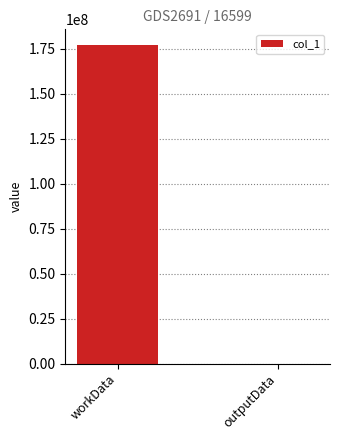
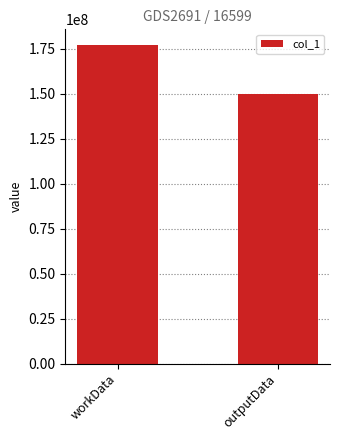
outputData: 0 -> 150000000
